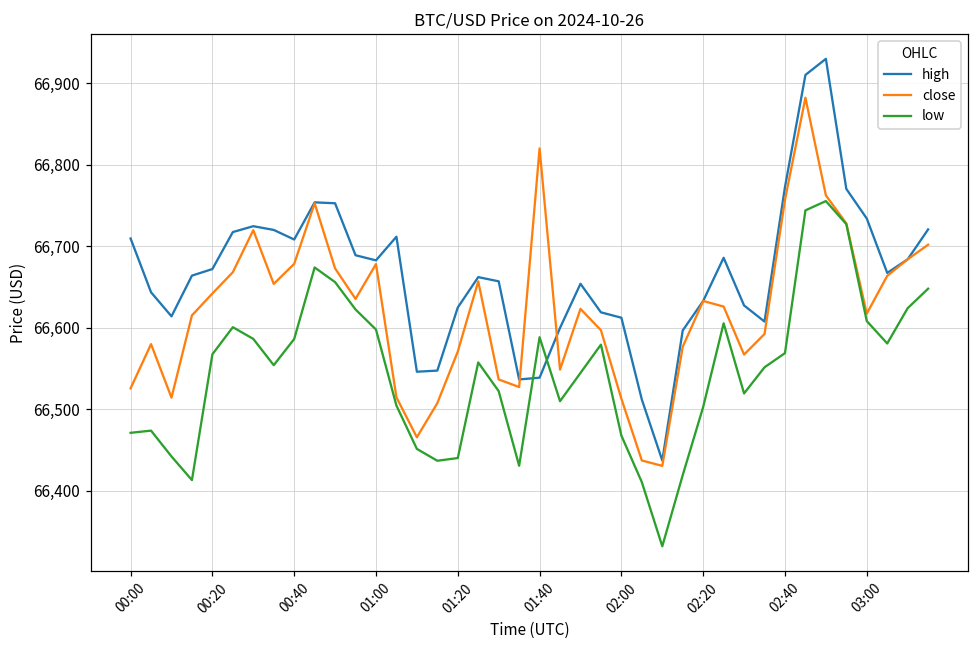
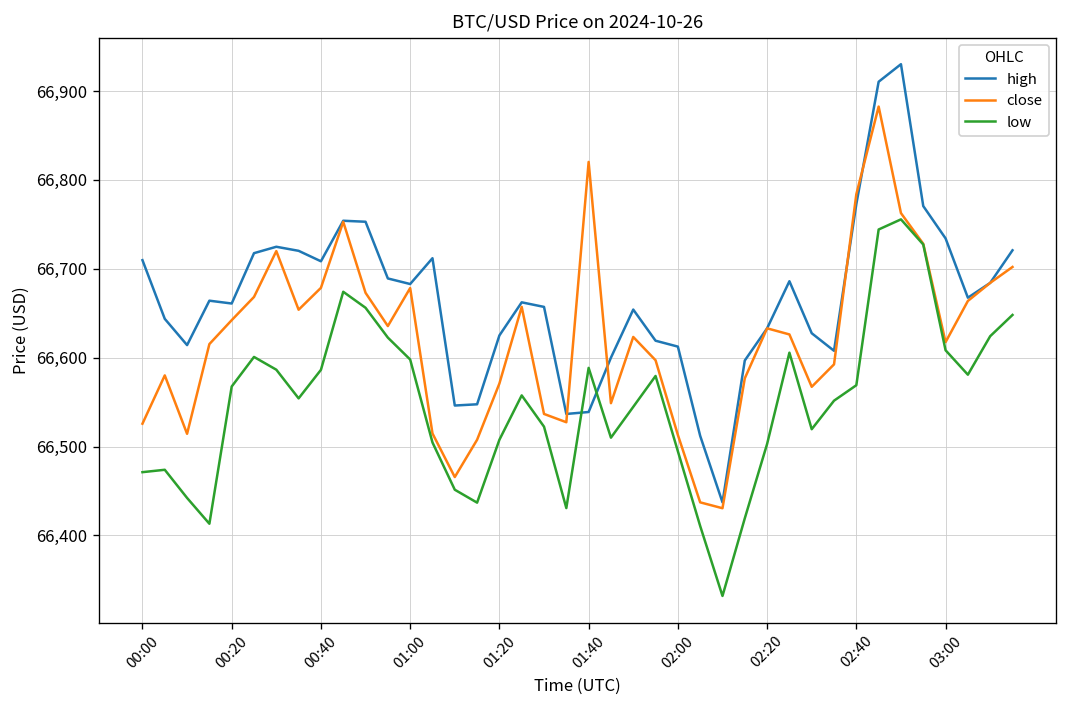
high, 00:20: 66,670 -> 66,660
low, 01:20: 66,440 -> 66,510
low, 02:00: 66,470 -> 66,490
close, 02:40: 66,760 -> 66,780
